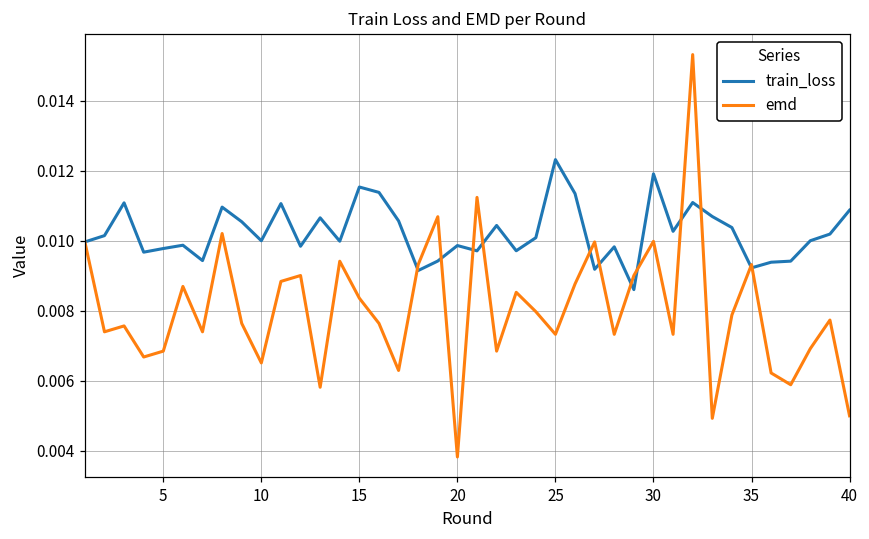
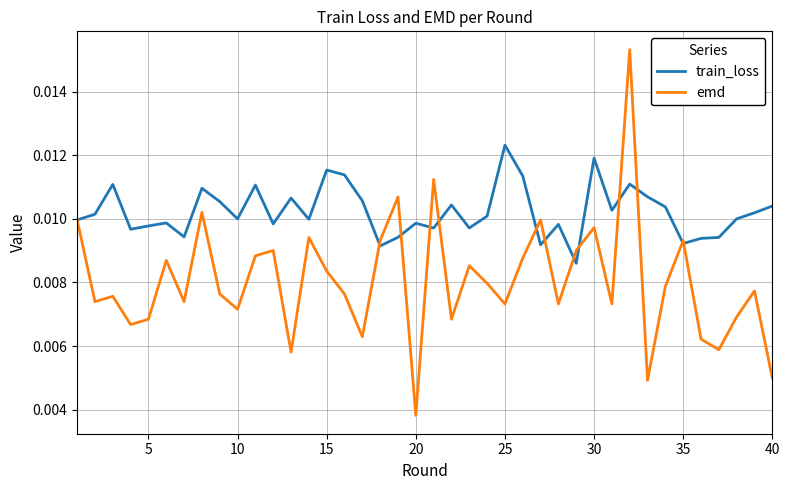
emd, 10: 0.0065 -> 0.0072
emd, 30: 0.0100 -> 0.0097
train_loss, 40: 0.0109 -> 0.0104
